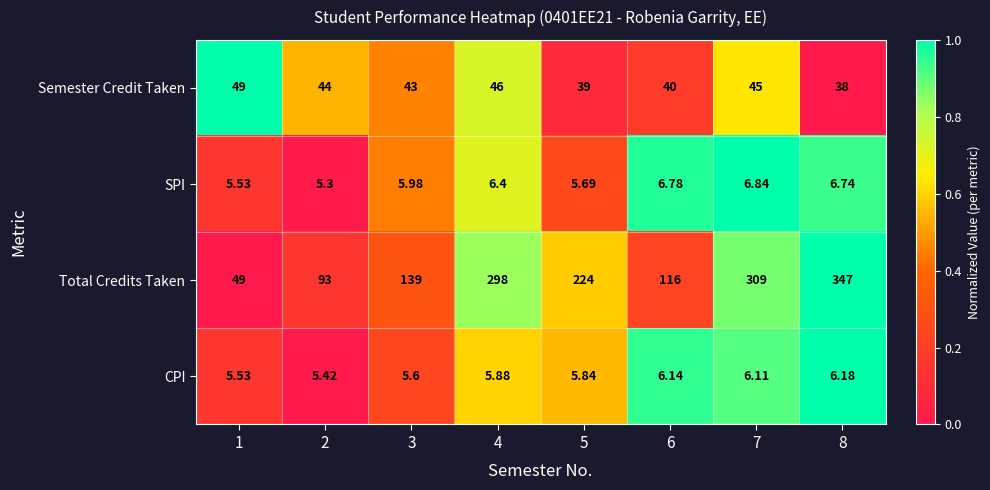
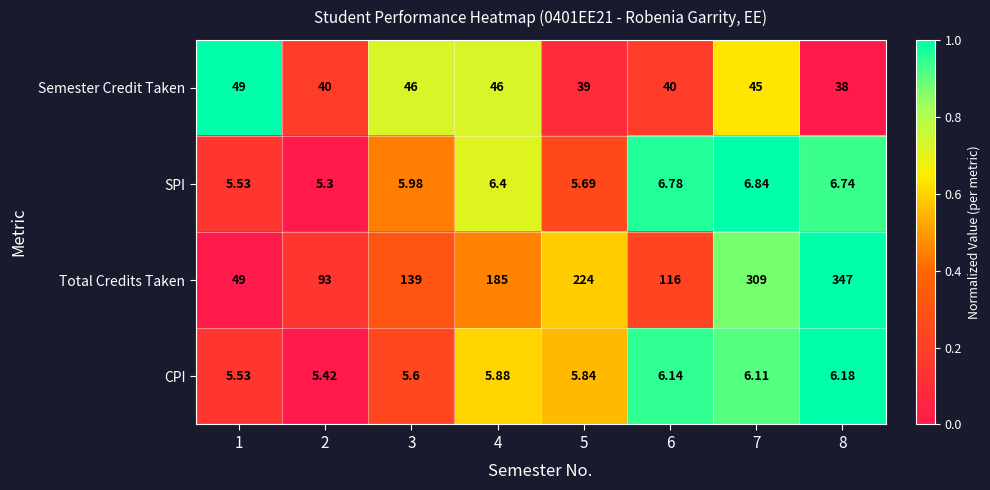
Semester Credit Taken, 2: 44 -> 40
Semester Credit Taken, 3: 43 -> 46
Total Credits Taken, 4: 298 -> 185
